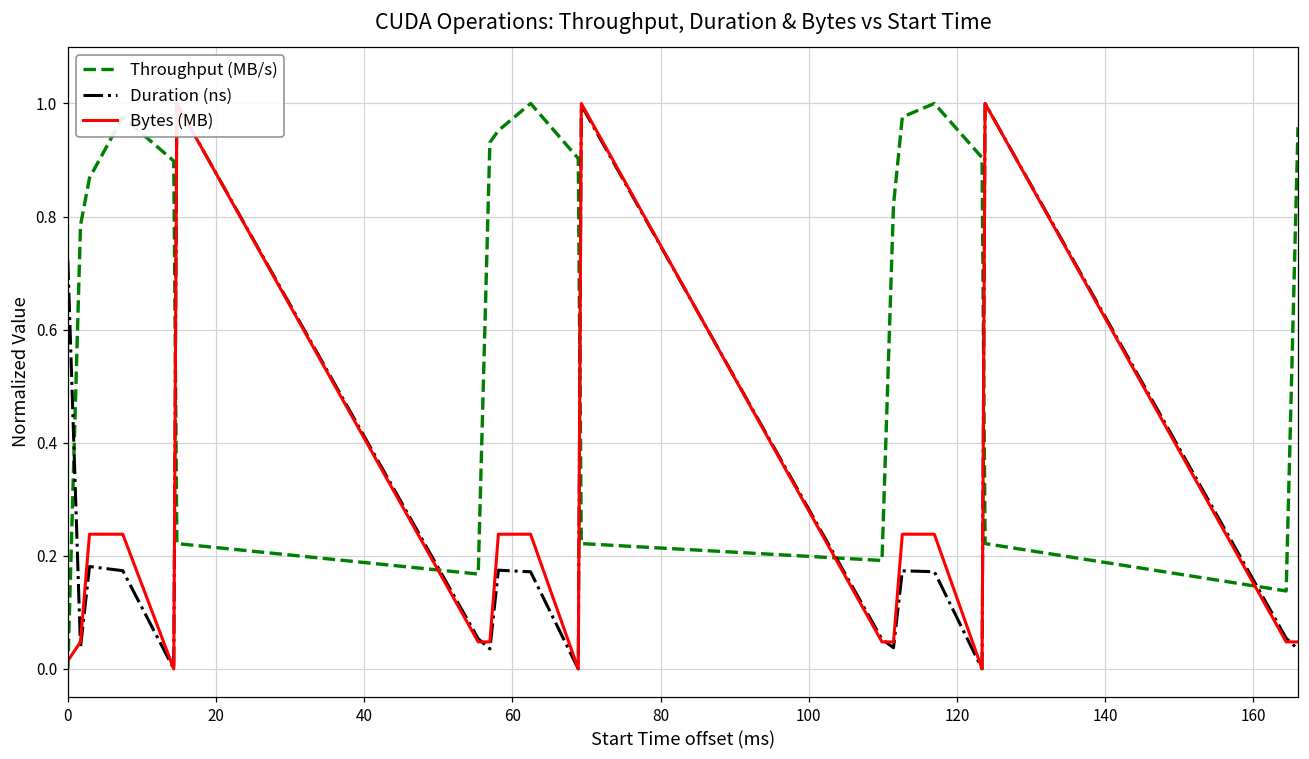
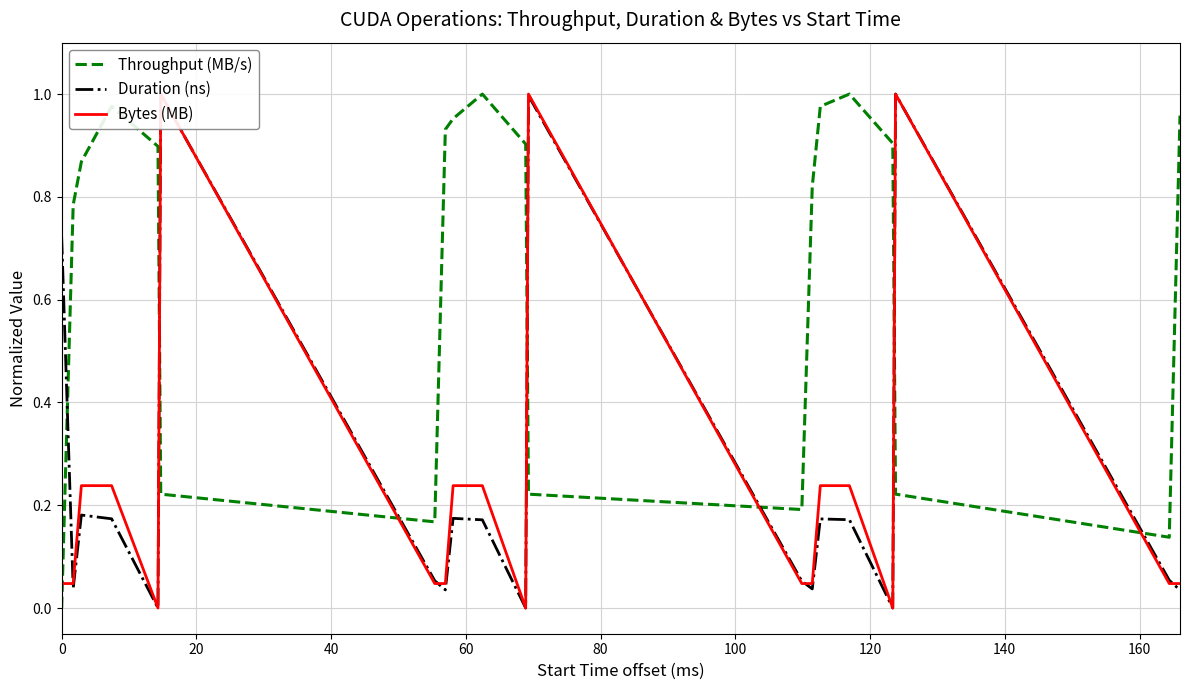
Bytes (MB), 0: 0.01 -> 0.05
